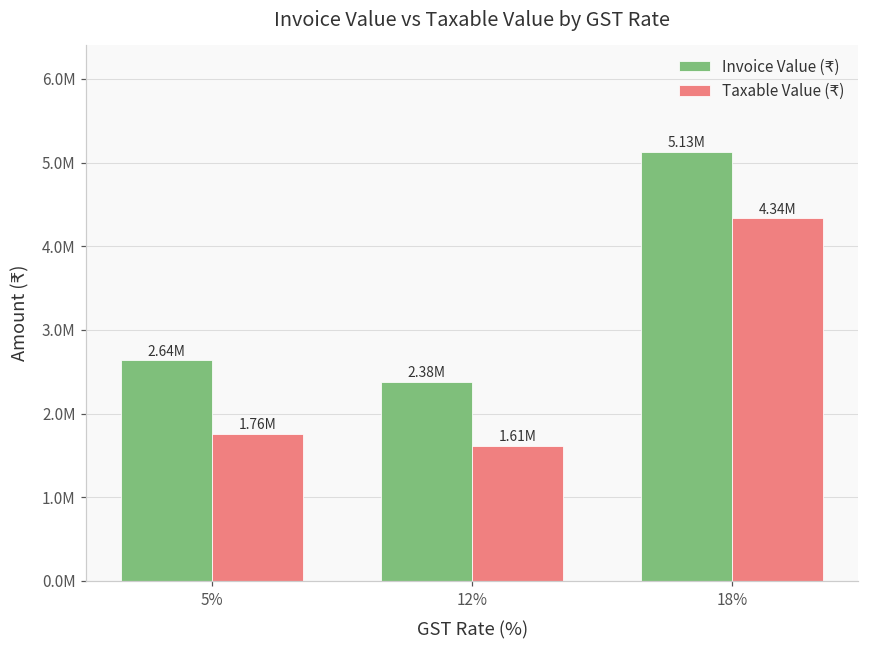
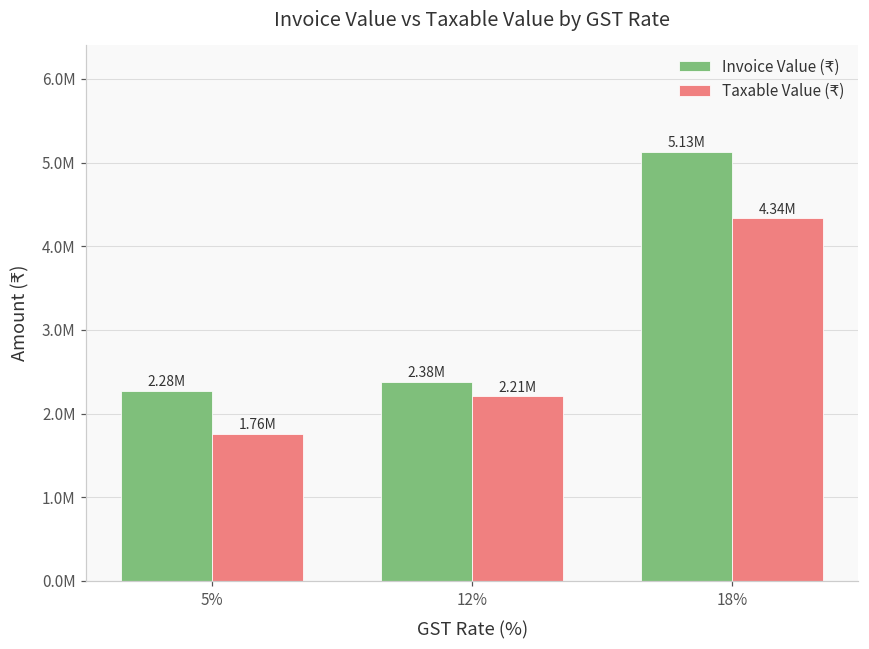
Invoice Value (₹), 5%: 2.64M -> 2.28M
Taxable Value (₹), 12%: 1.61M -> 2.21M
